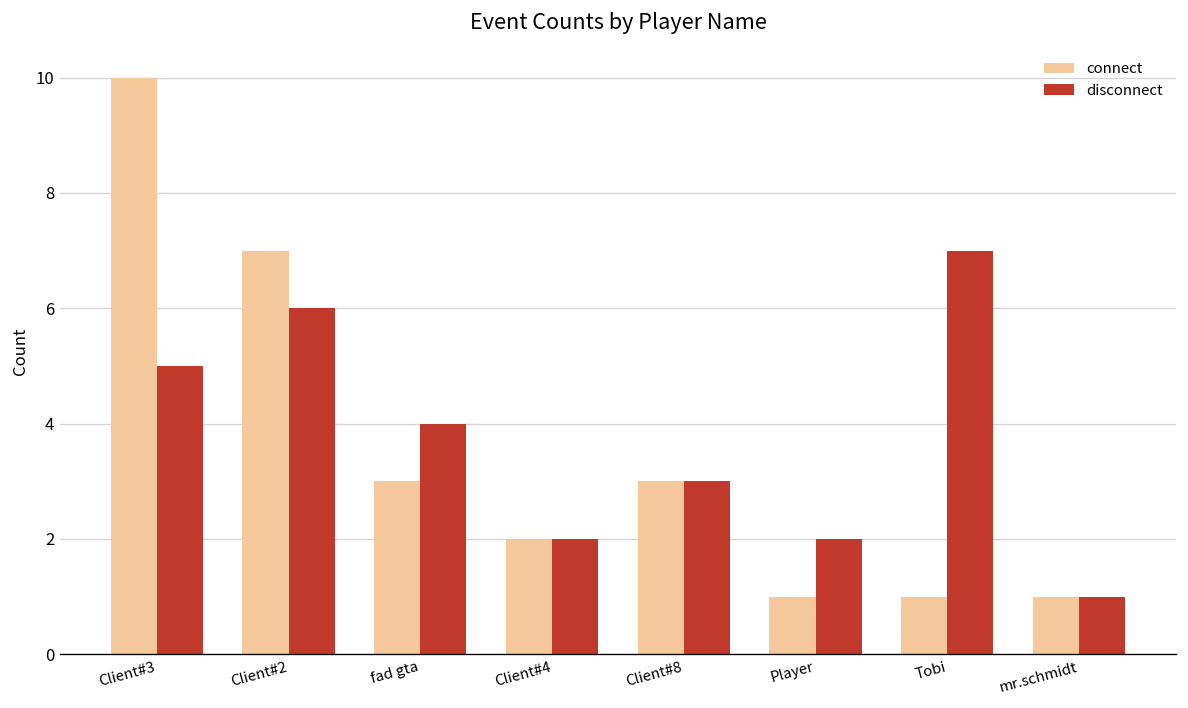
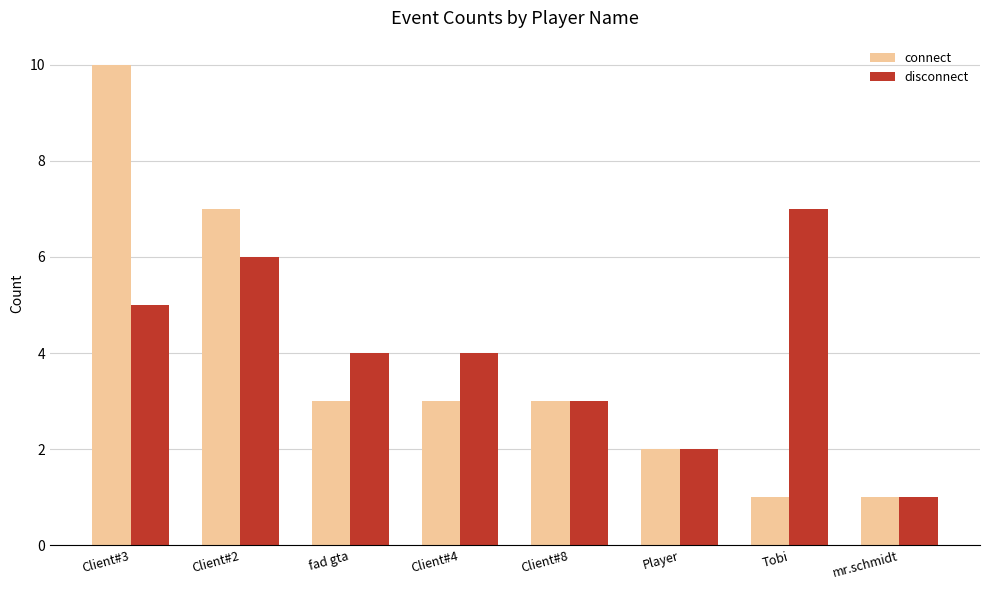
connect, Client#4: 2 -> 3
disconnect, Client#4: 2 -> 4
connect, Player: 1 -> 2
